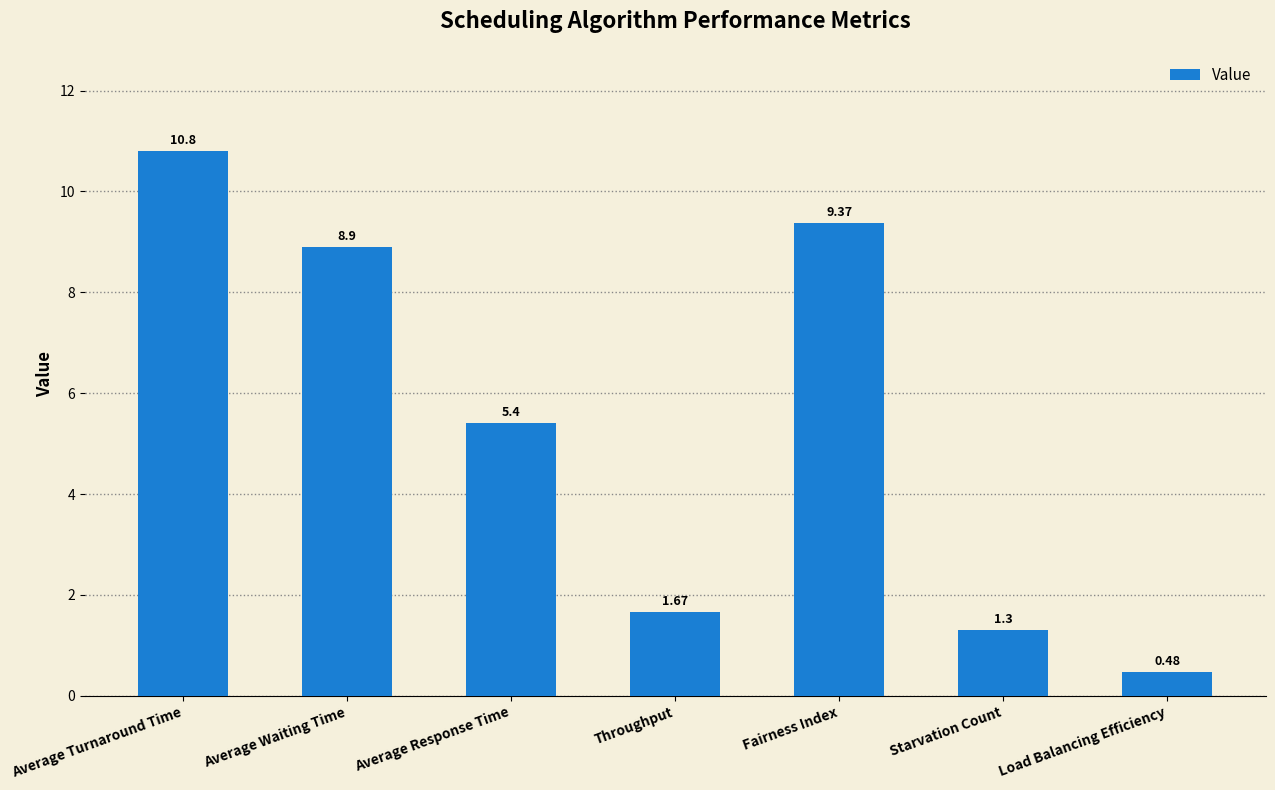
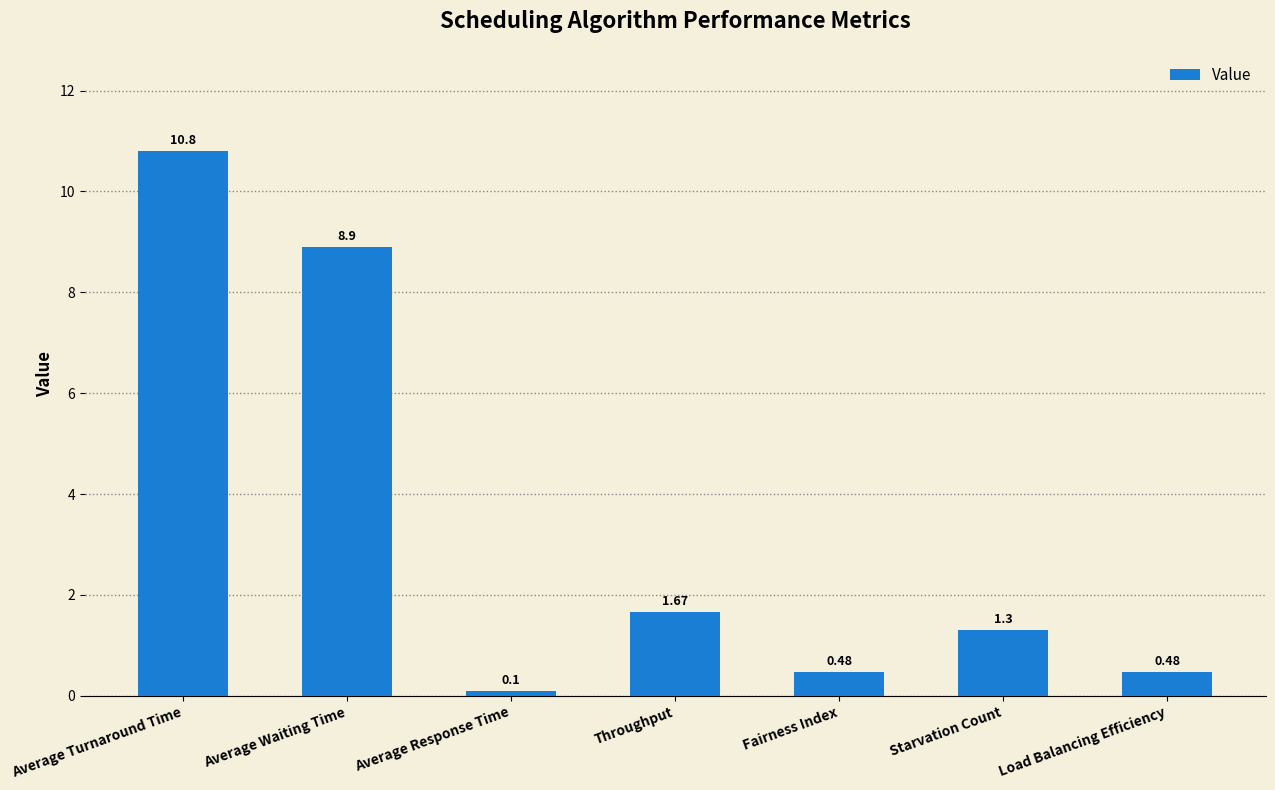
Average Response Time: 5.4 -> 0.1
Fairness Index: 9.37 -> 0.48
